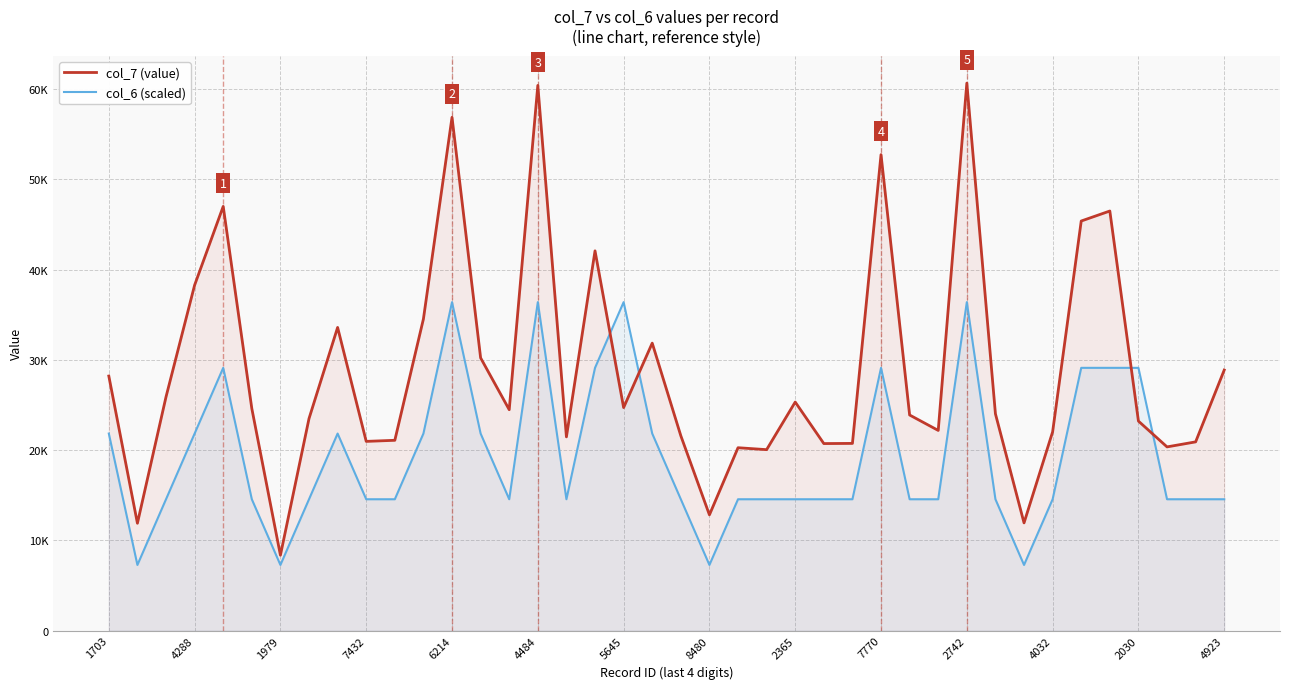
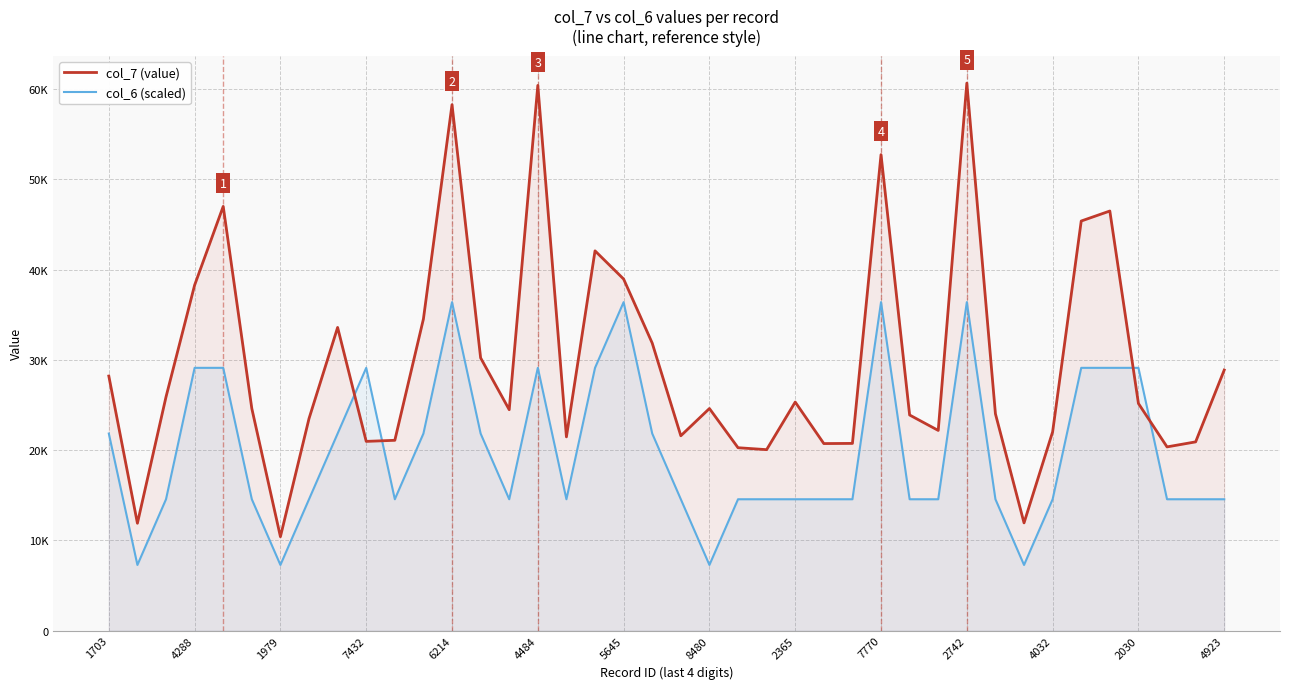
col_6 (scaled), 4288: 22000 -> 29000
col_7 (value), 1979: 8000 -> 10000
col_6 (scaled), 7432: 15000 -> 29000
col_7 (value), 6214: 57000 -> 58000
col_6 (scaled), 4484: 36000 -> 29000
col_7 (value), 5645: 25000 -> 39000
col_7 (value), 8480: 13000 -> 25000
col_6 (scaled), 7770: 29000 -> 36000
col_7 (value), 2030: 23000 -> 25000
